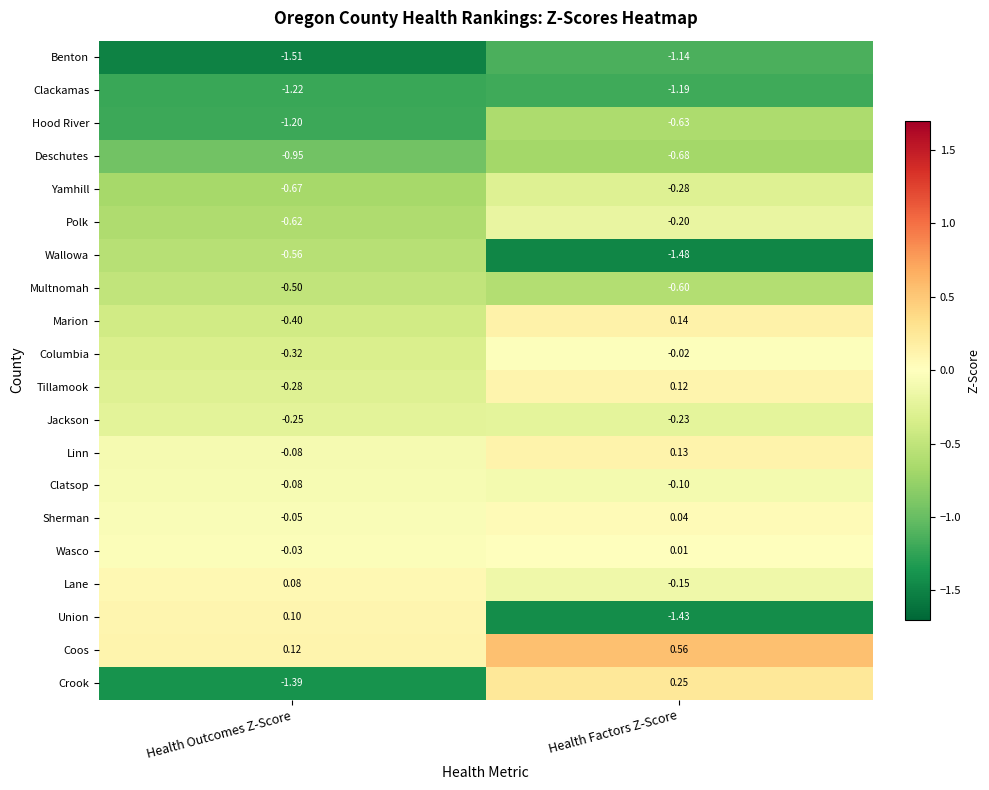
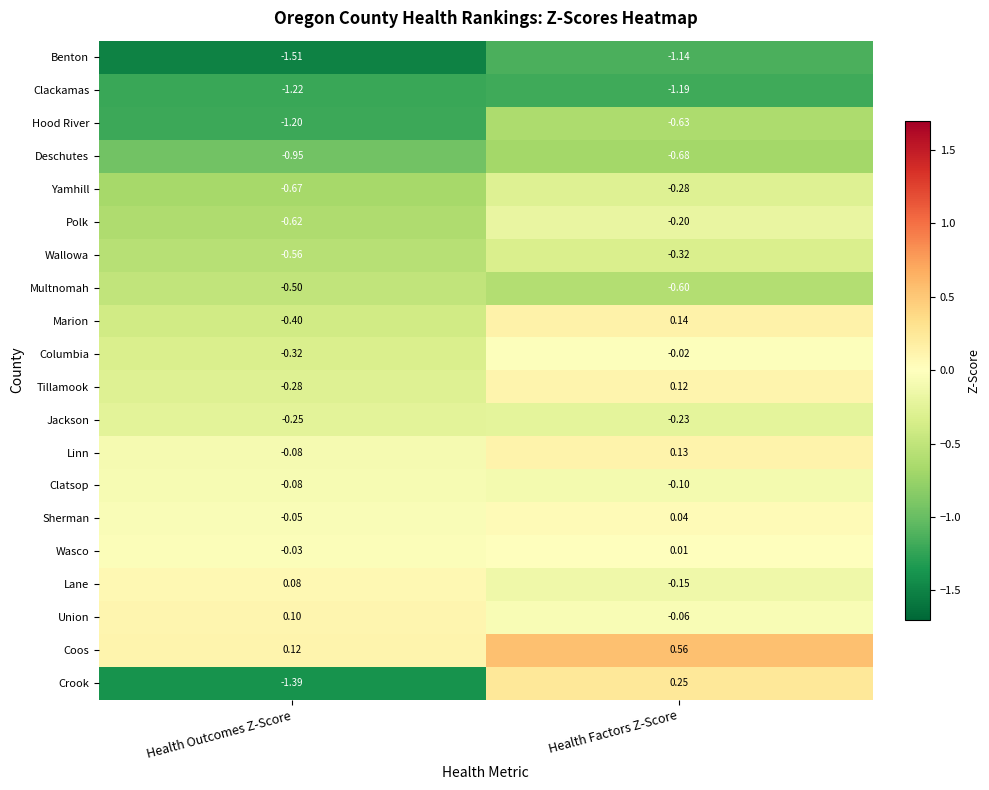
Wallowa, Health Factors Z-Score: -1.48 -> -0.32
Union, Health Factors Z-Score: -1.43 -> -0.06
